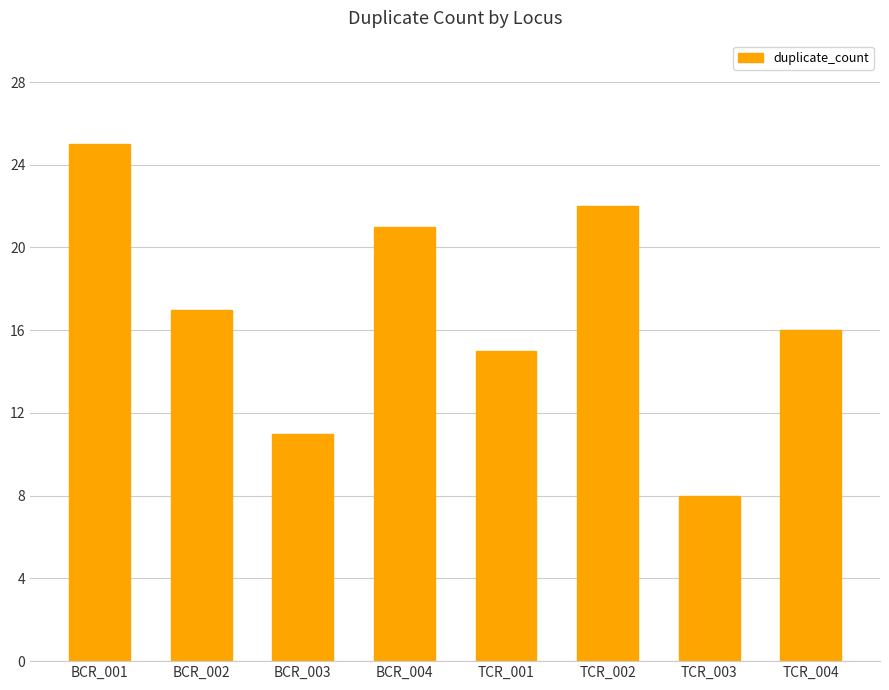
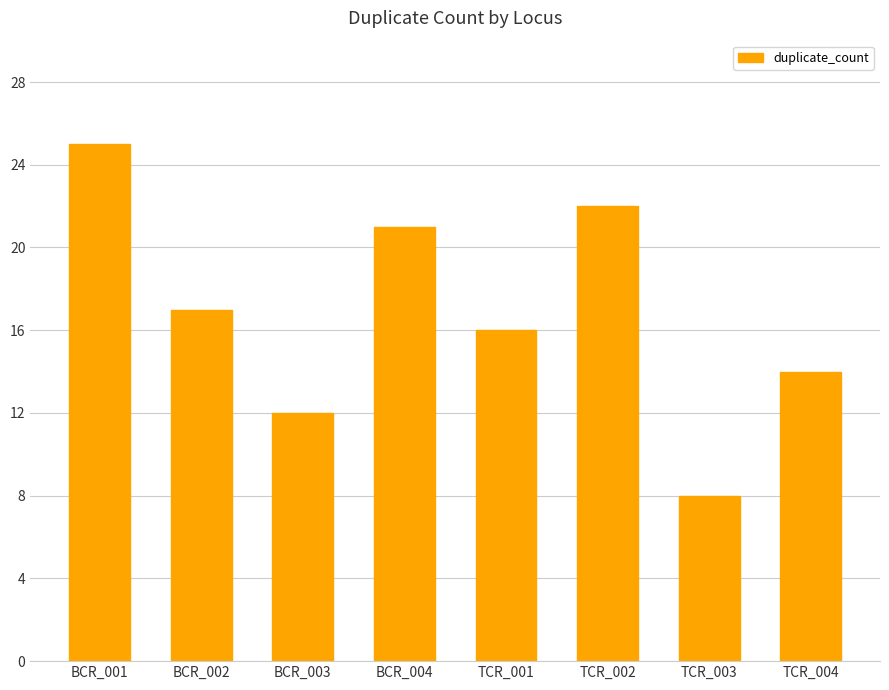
BCR_003: 11 -> 12
TCR_001: 15 -> 16
TCR_004: 16 -> 14
